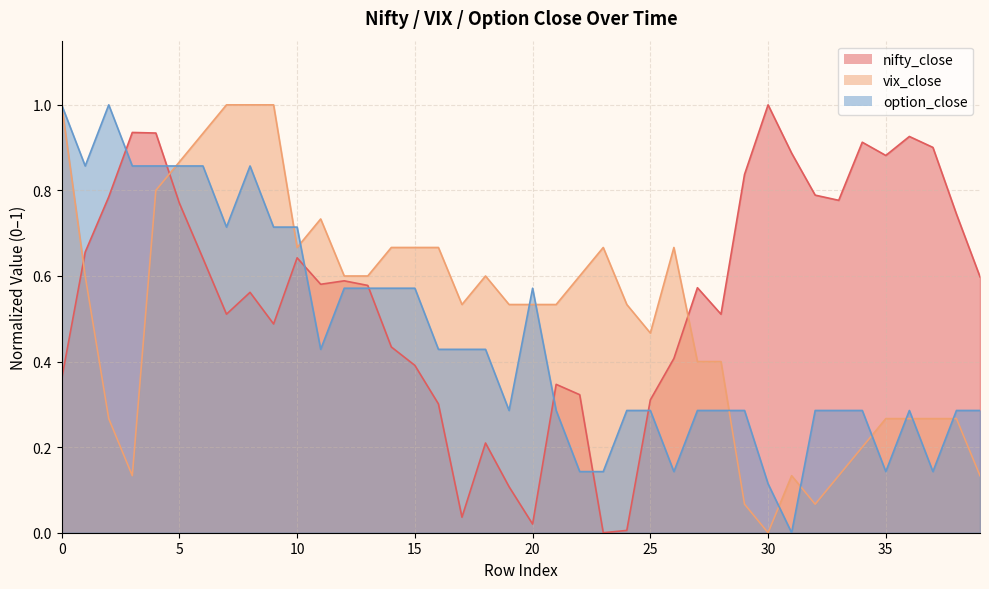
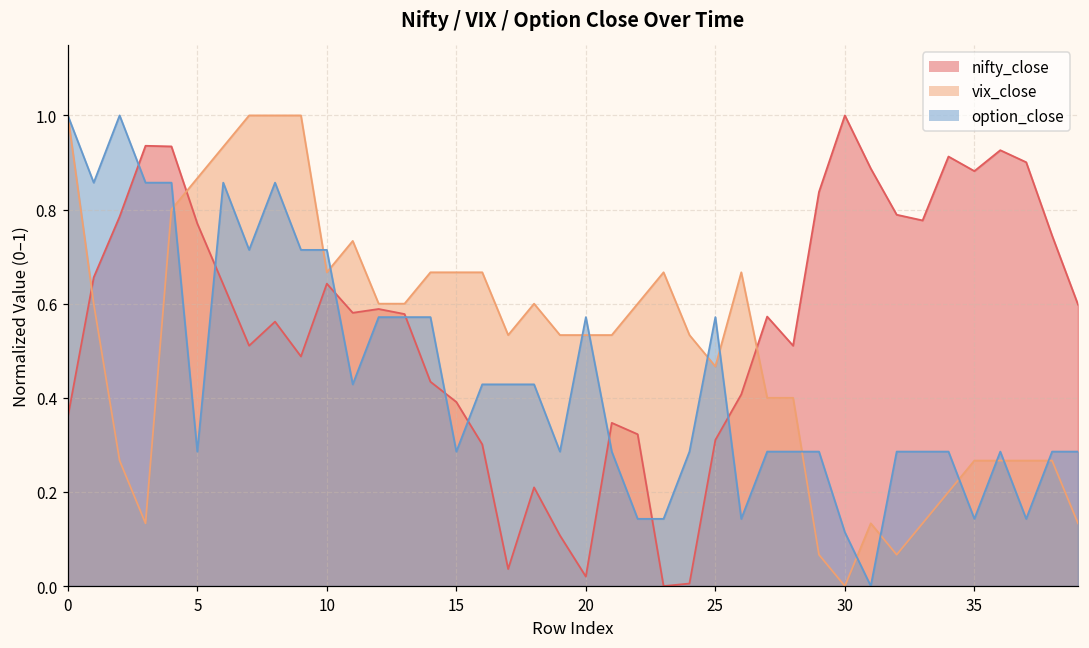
option_close, 5: 0.86 -> 0.29
option_close, 15: 0.57 -> 0.29
option_close, 25: 0.29 -> 0.57
